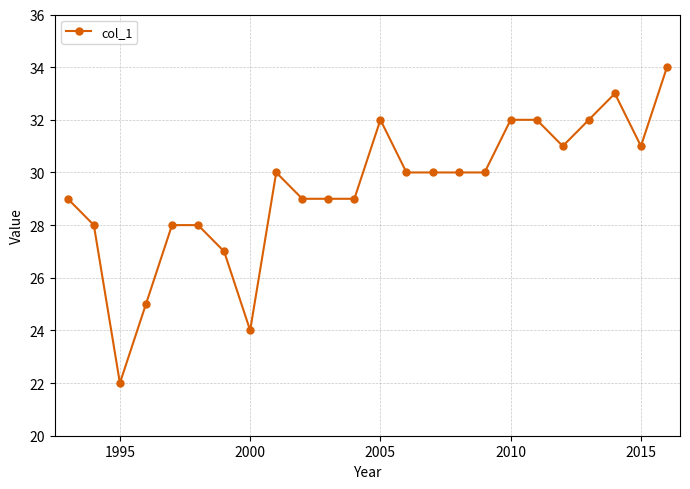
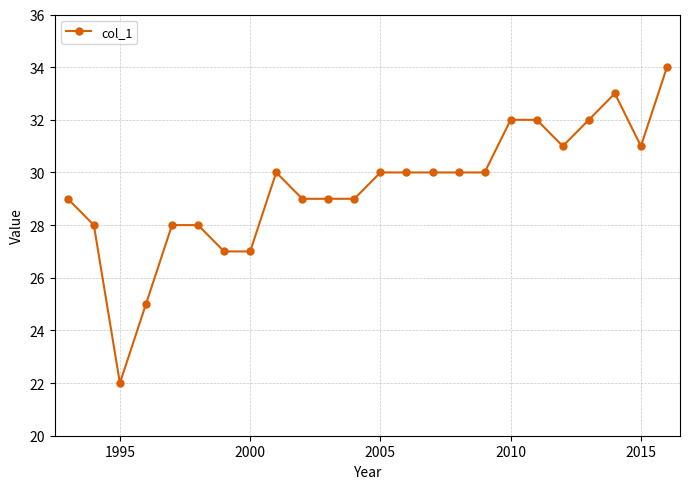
2000: 24 -> 27
2005: 32 -> 30
